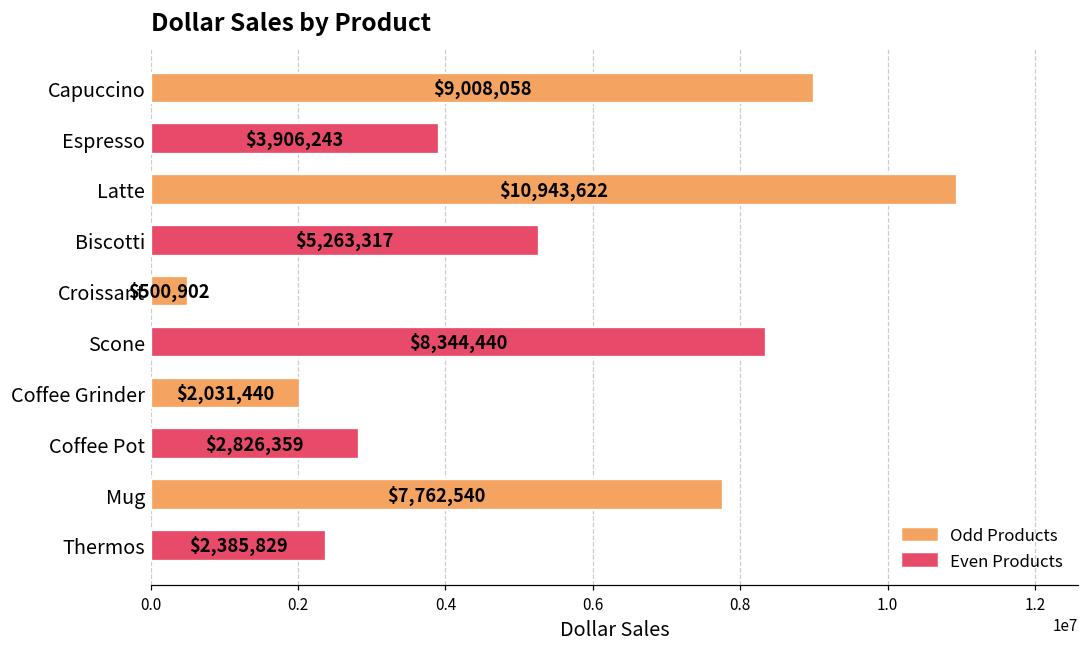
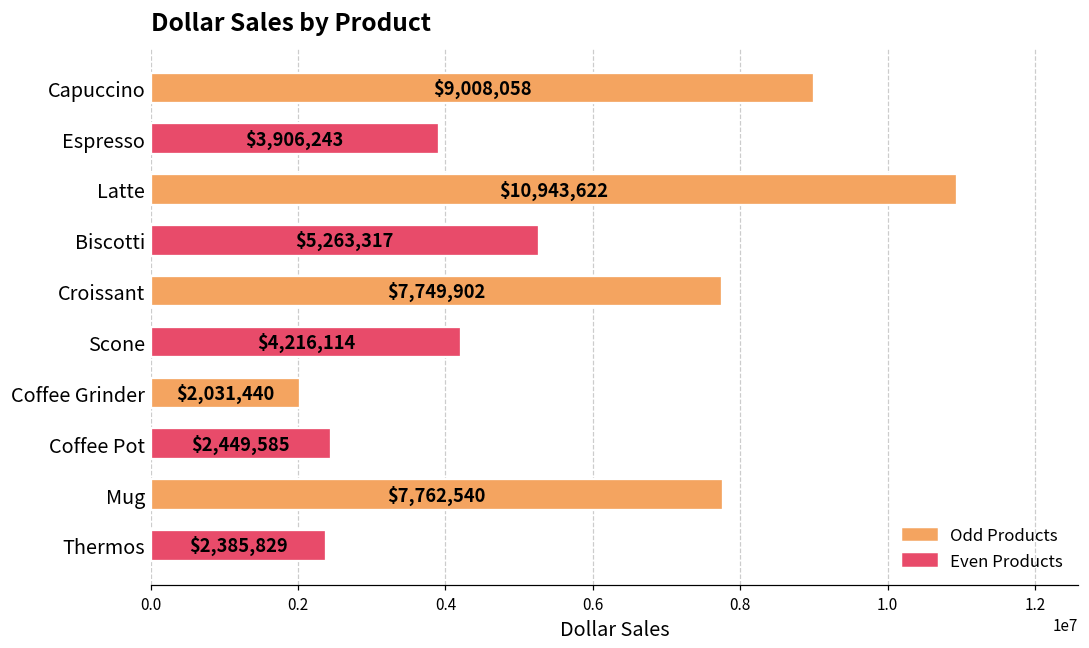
Croissant: $500,902 -> $7,749,902
Scone: $8,344,440 -> $4,216,114
Coffee Pot: $2,826,359 -> $2,449,585
